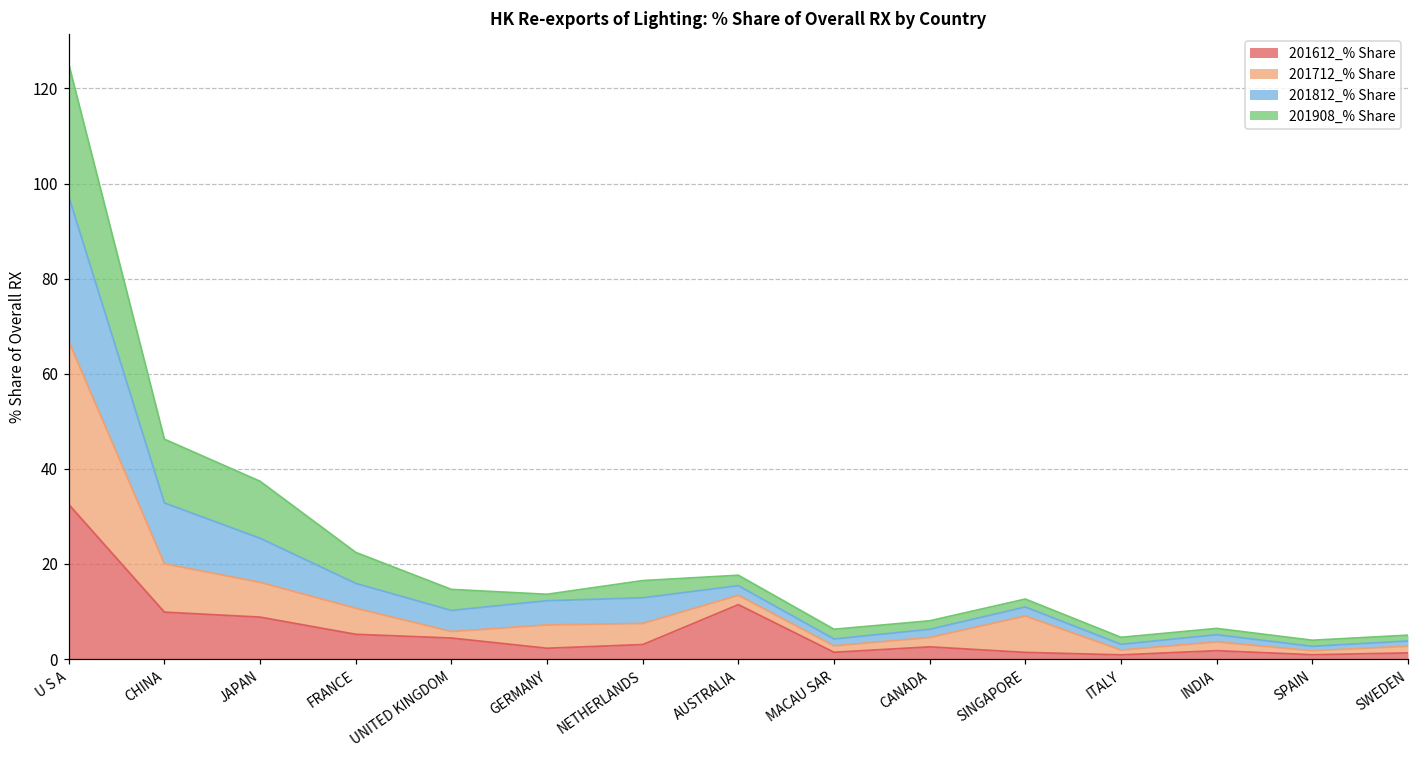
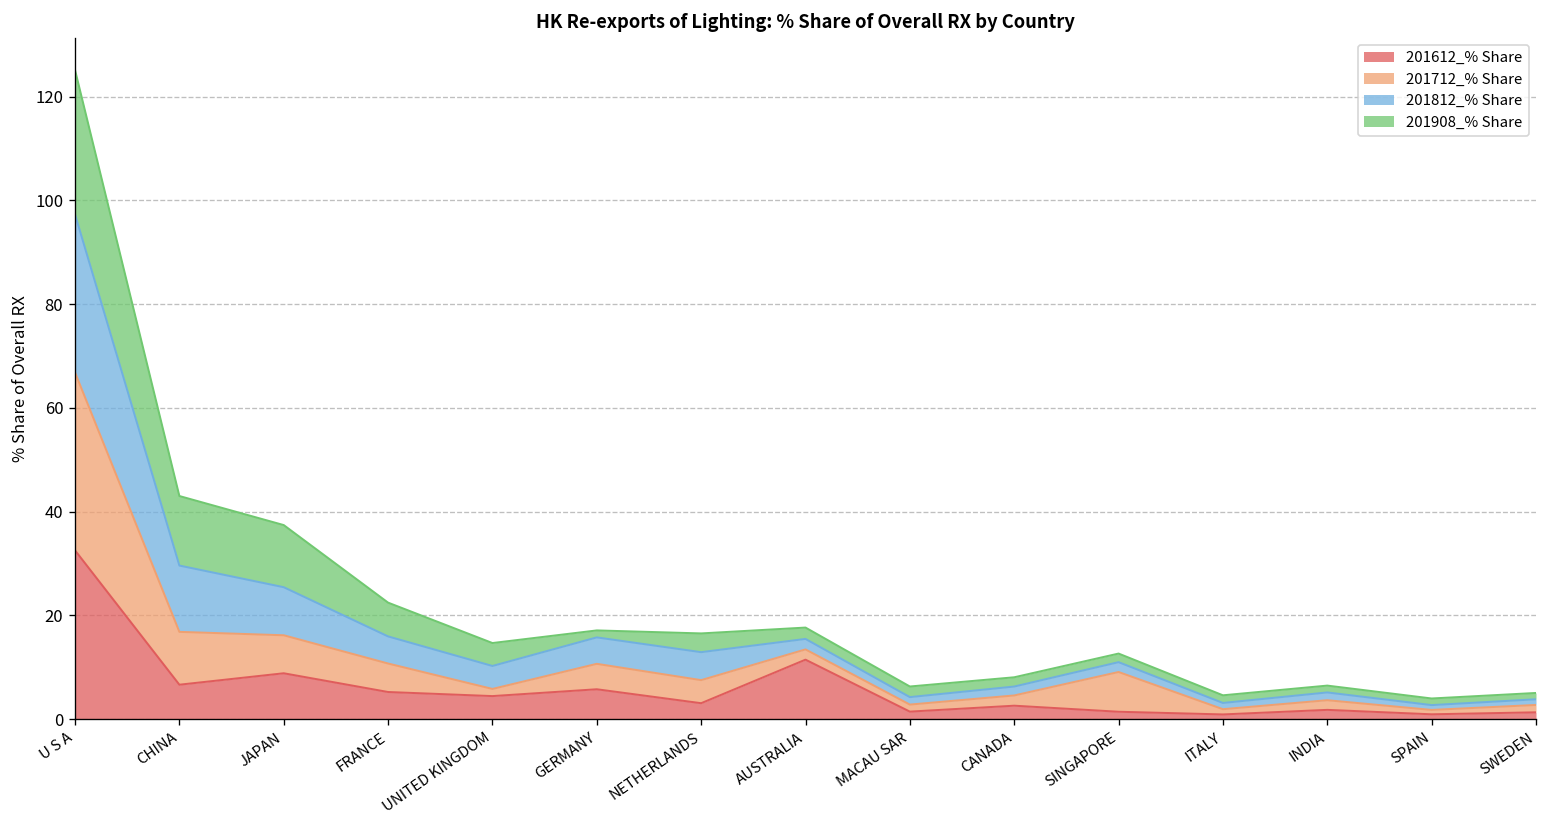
201612_% Share, CHINA: 10 -> 7
201612_% Share, GERMANY: 2 -> 6
